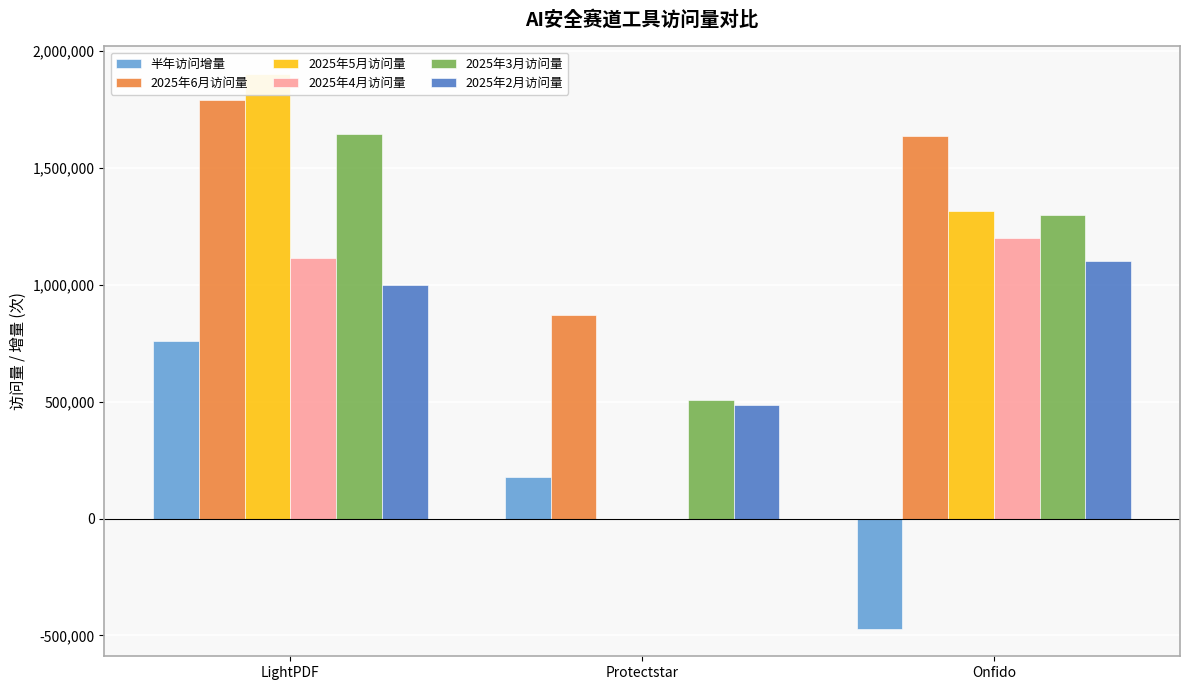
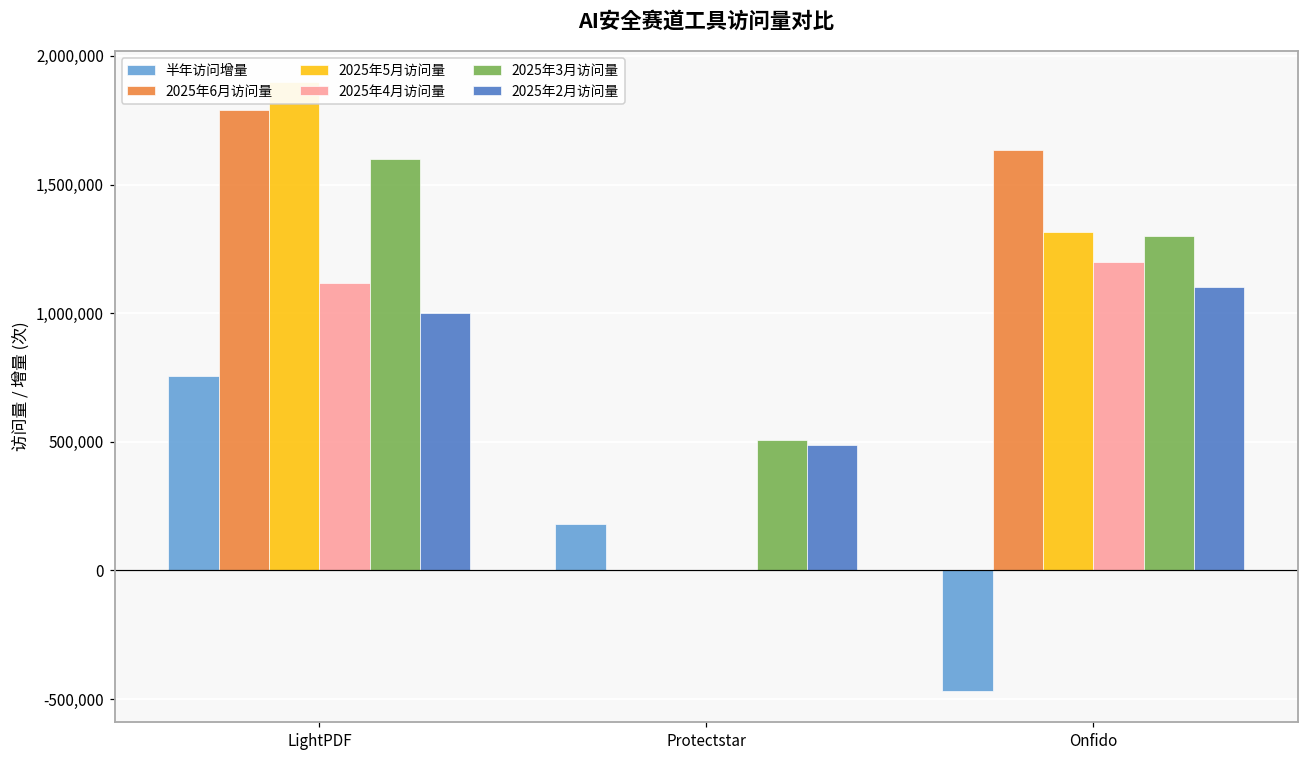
2025年3月访问量, LightPDF: 1,650,000 -> 1,600,000
2025年6月访问量, Protectstar: 870,000 -> 0
